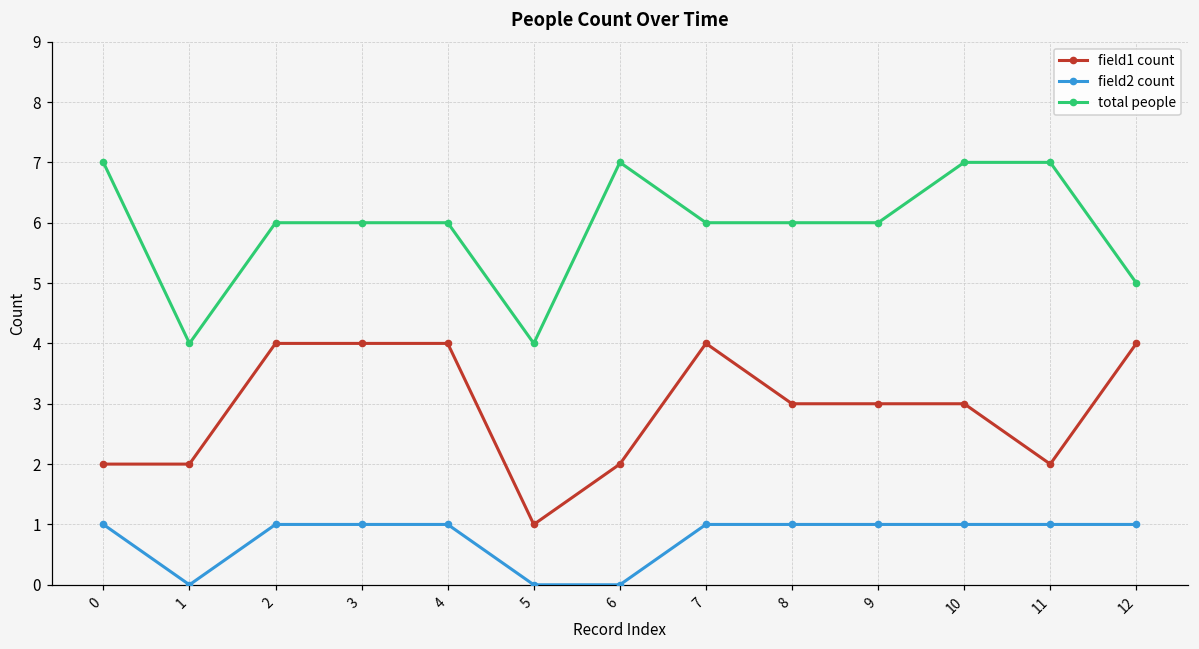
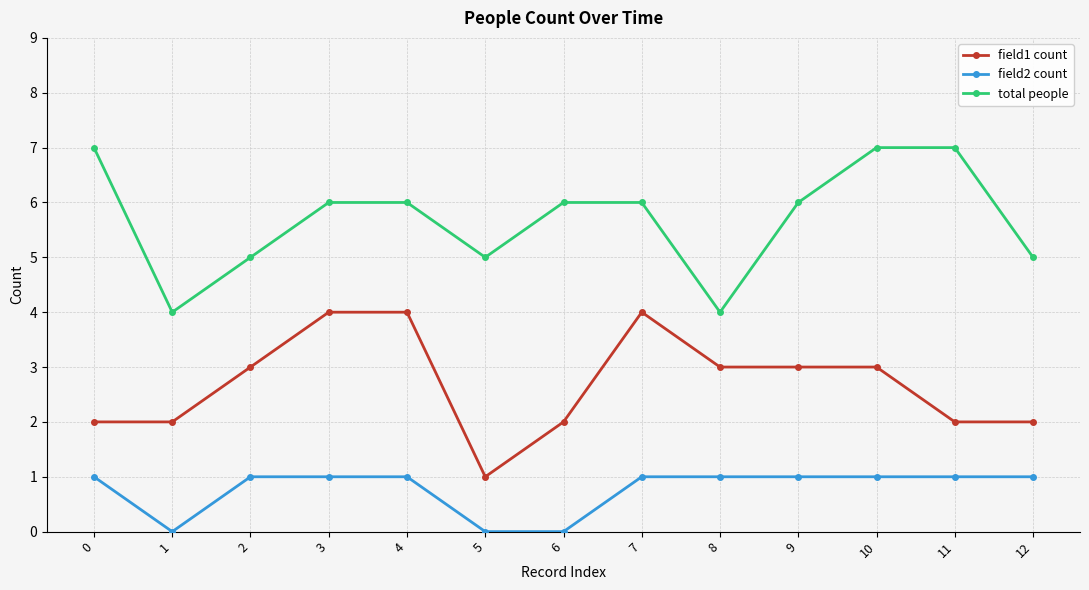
field1 count, 2: 4 -> 3
total people, 2: 6 -> 5
total people, 5: 4 -> 5
total people, 6: 7 -> 6
total people, 8: 6 -> 4
field1 count, 12: 4 -> 2
